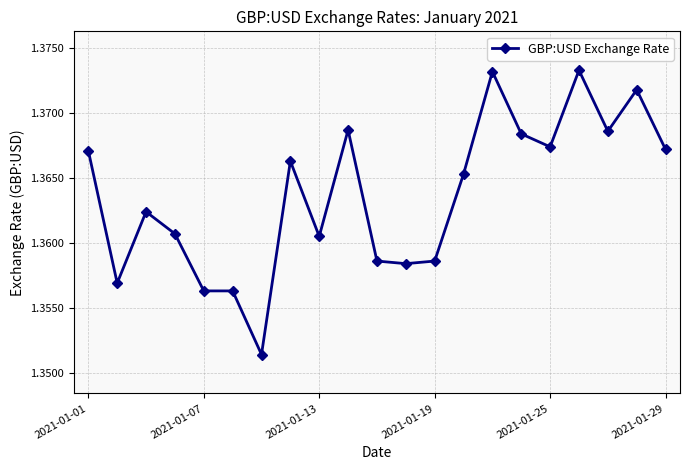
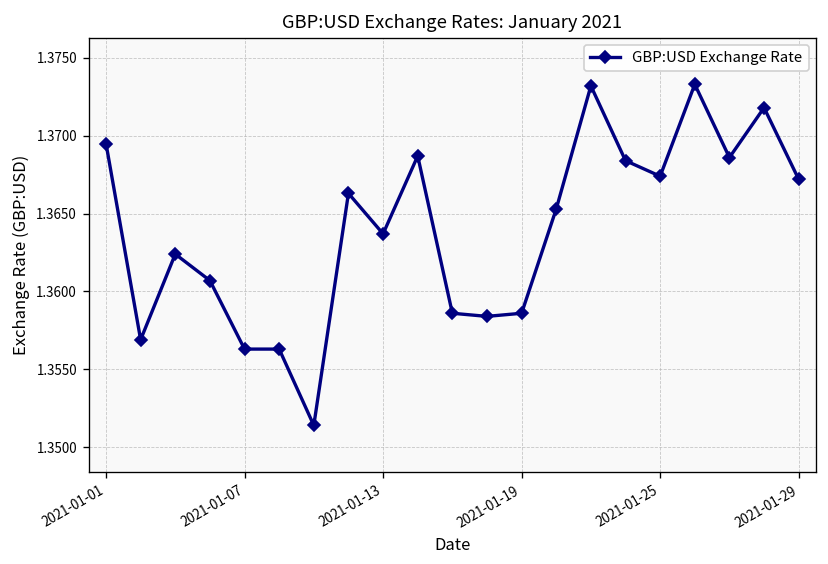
2021-01-01: 1.3671 -> 1.3695
2021-01-13: 1.3605 -> 1.3637
